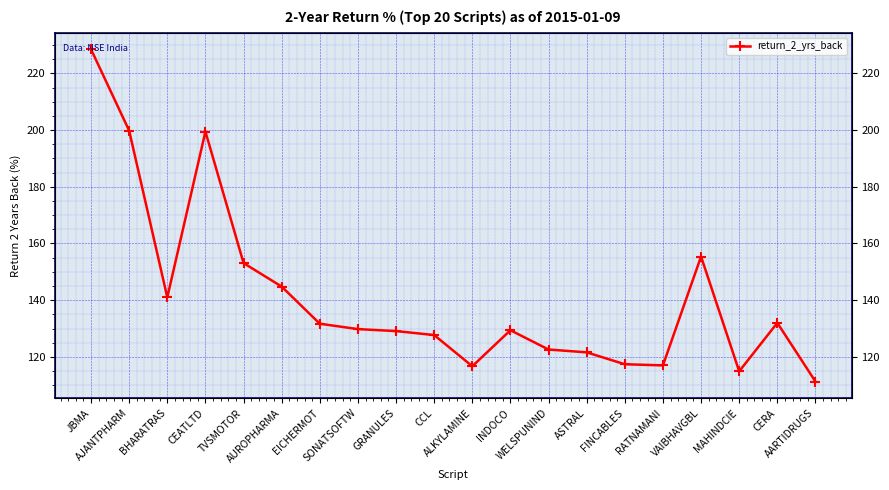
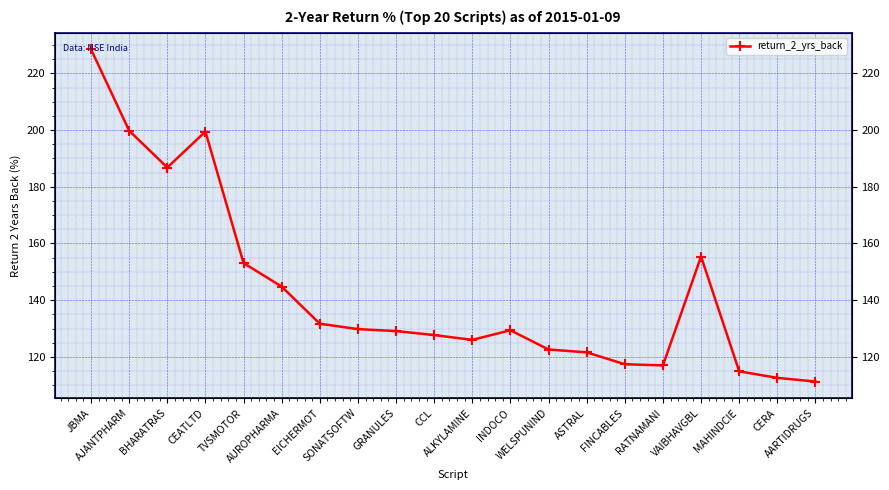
BHARATRAS: 141 -> 187
ALKYLAMINE: 117 -> 126
CERA: 132 -> 113
